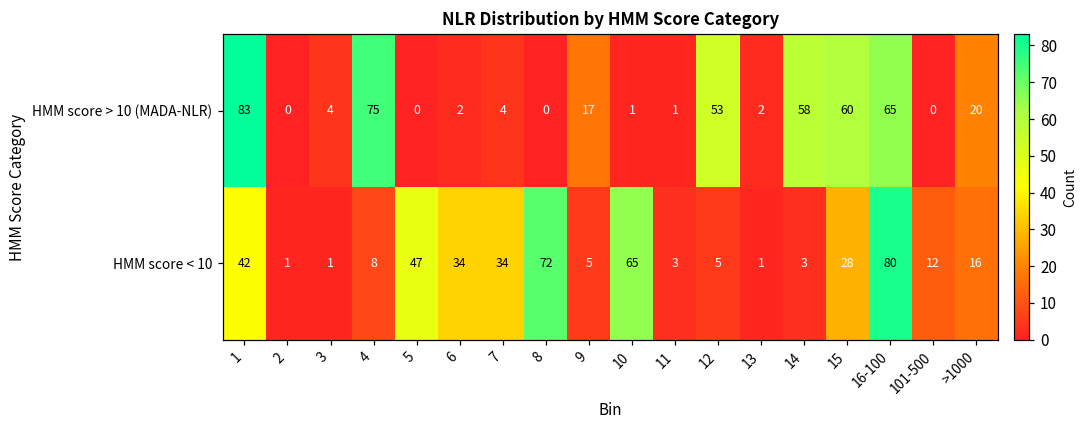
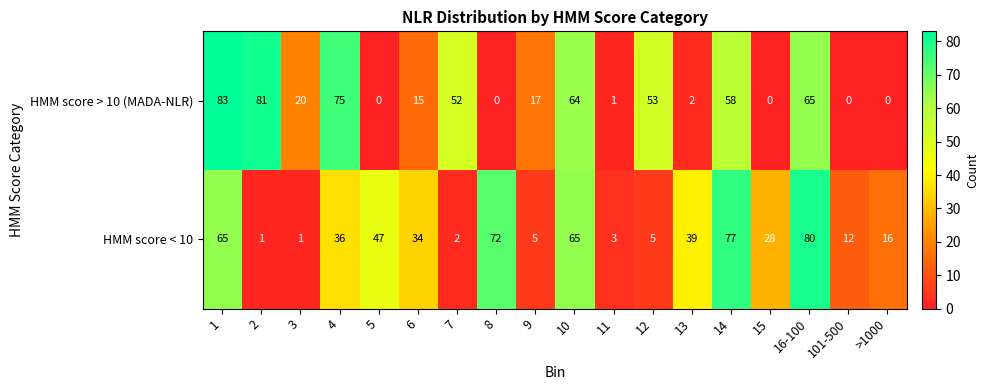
HMM score > 10 (MADA-NLR), 2: 0 -> 81
HMM score > 10 (MADA-NLR), 3: 4 -> 20
HMM score > 10 (MADA-NLR), 6: 2 -> 15
HMM score > 10 (MADA-NLR), 7: 4 -> 52
HMM score > 10 (MADA-NLR), 10: 1 -> 64
HMM score > 10 (MADA-NLR), 15: 60 -> 0
HMM score > 10 (MADA-NLR), >1000: 20 -> 0
HMM score < 10, 1: 42 -> 65
HMM score < 10, 4: 8 -> 36
HMM score < 10, 7: 34 -> 2
HMM score < 10, 13: 1 -> 39
HMM score < 10, 14: 3 -> 77
